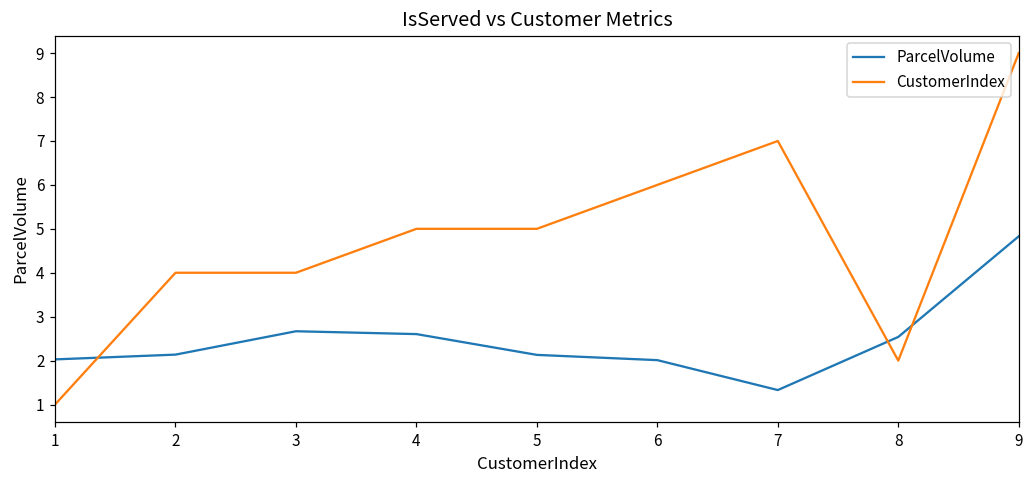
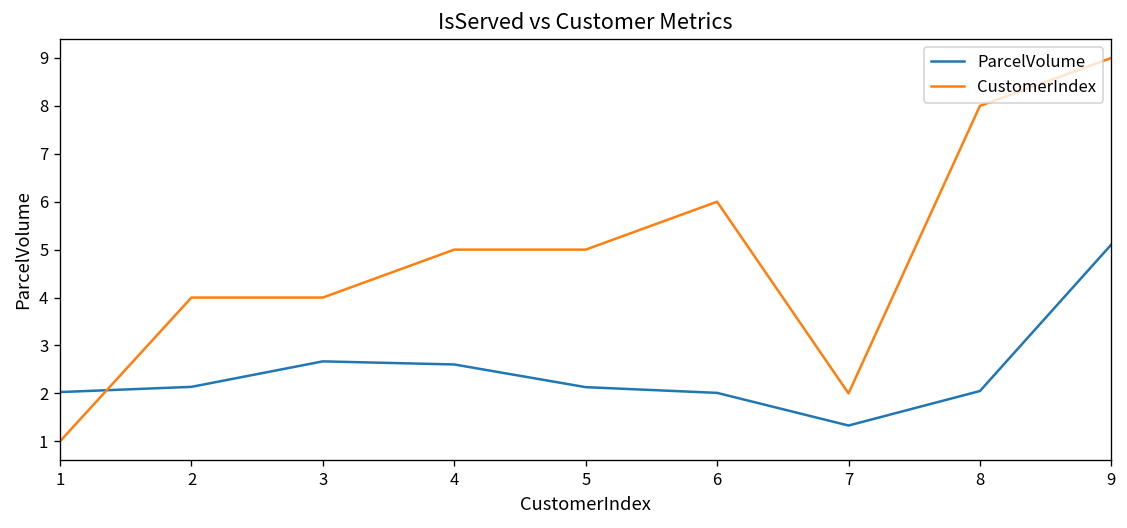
CustomerIndex, 7: 7 -> 2
ParcelVolume, 8: 2.5 -> 2.0
CustomerIndex, 8: 2 -> 8
ParcelVolume, 9: 4.8 -> 5.1
